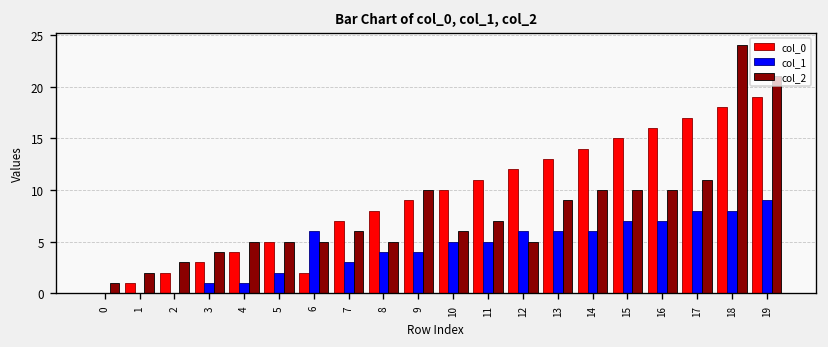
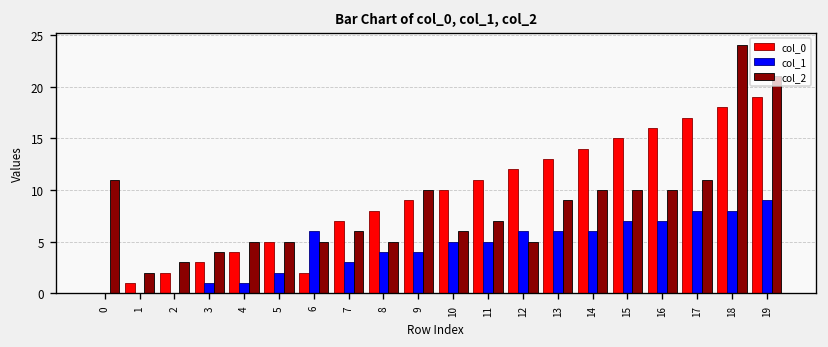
col_2, 0: 1 -> 11
